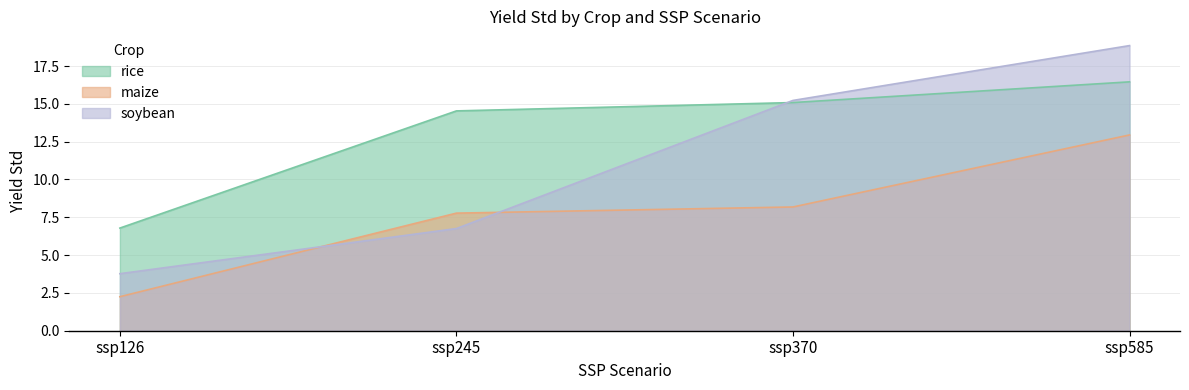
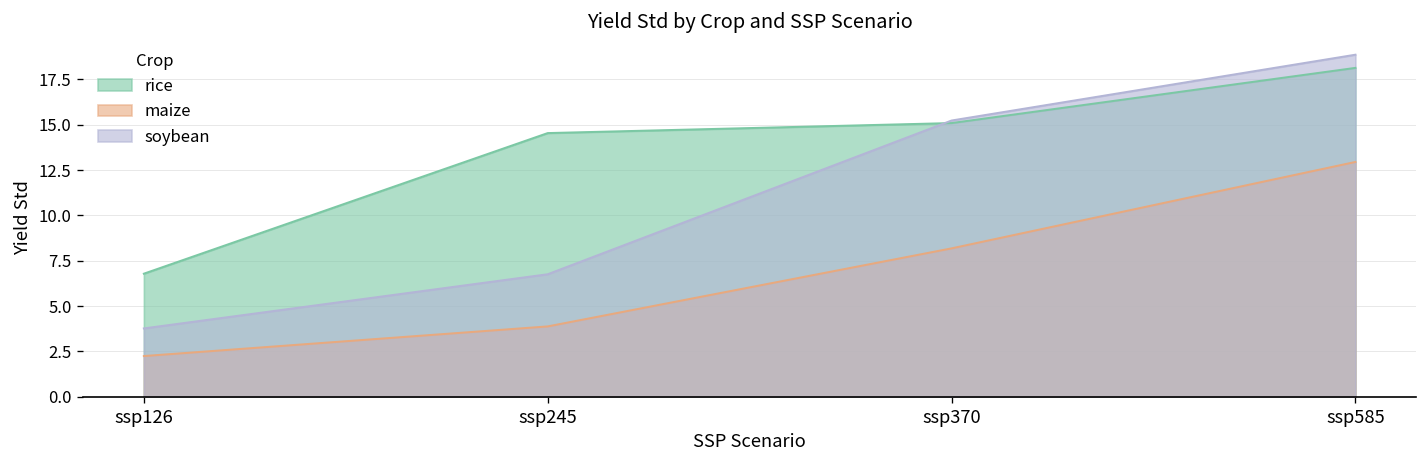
maize, ssp245: 7.8 -> 3.9
rice, ssp585: 16.5 -> 18.1
